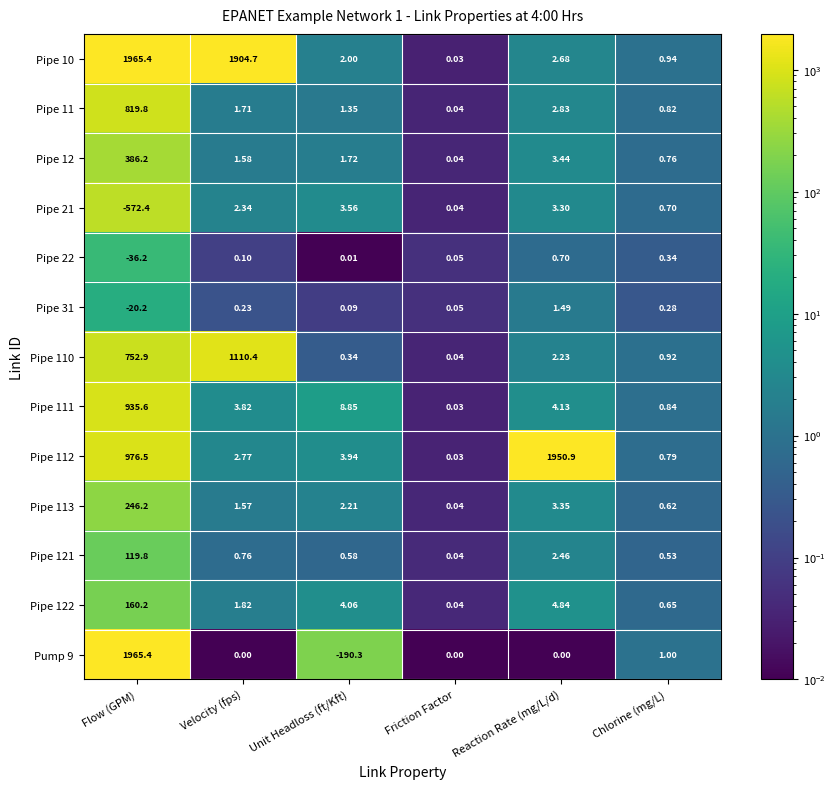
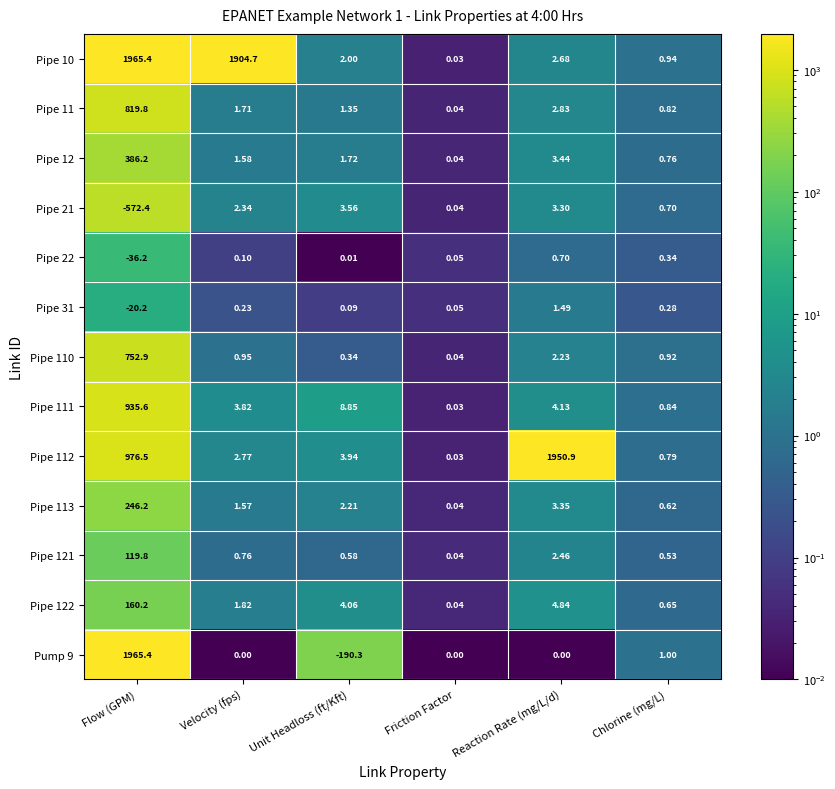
Pipe 110, Velocity (fps): 1110.4 -> 0.95
